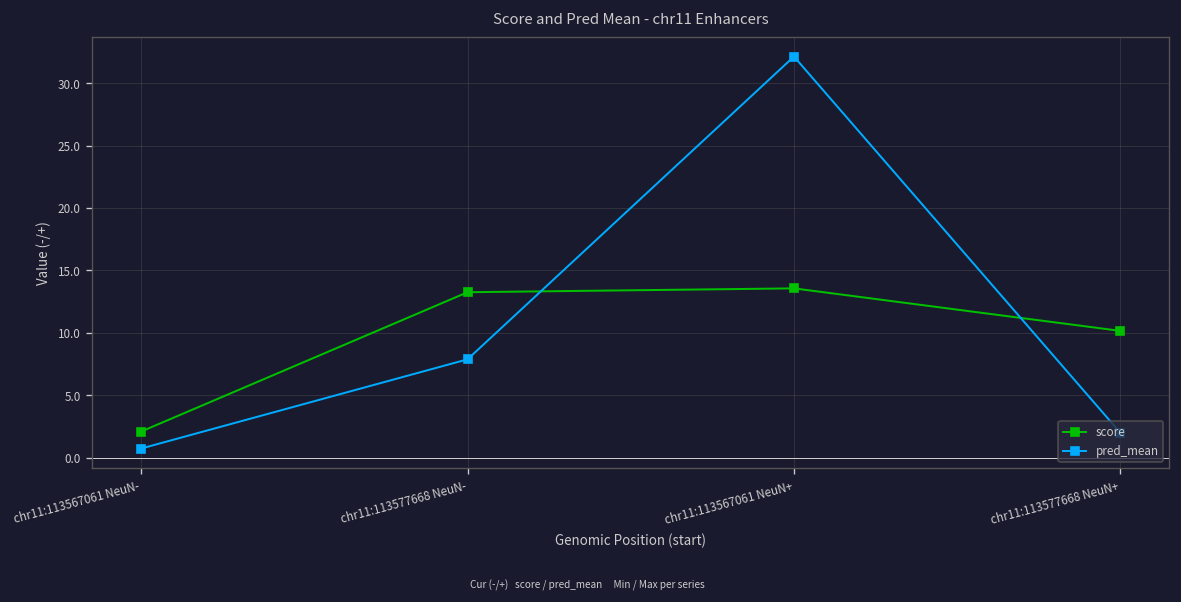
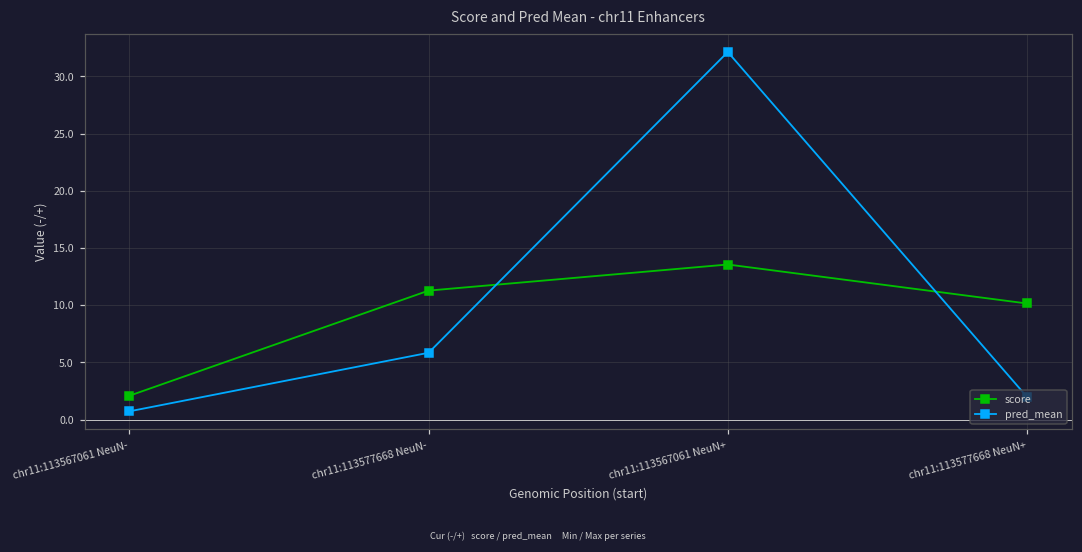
score, chr11:113577668 NeuN-: 13.2 -> 11.3
pred_mean, chr11:113577668 NeuN-: 7.9 -> 5.8
